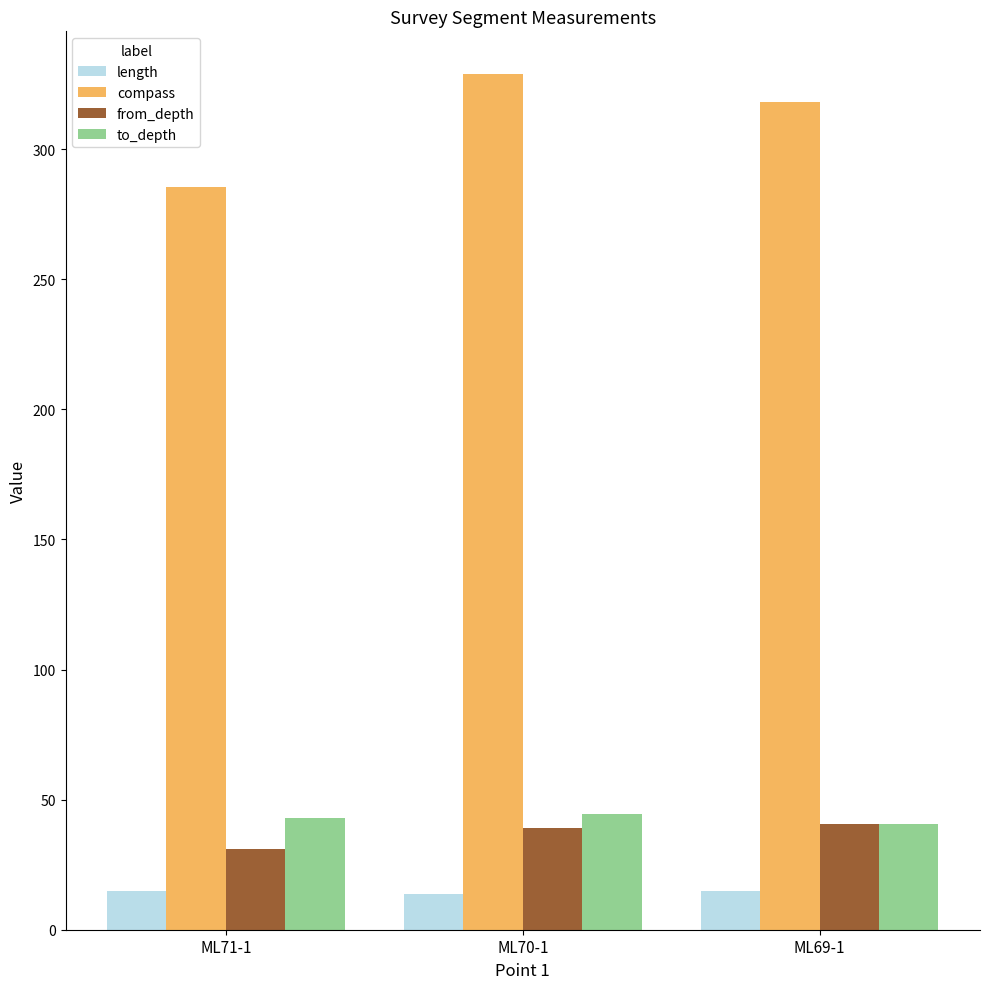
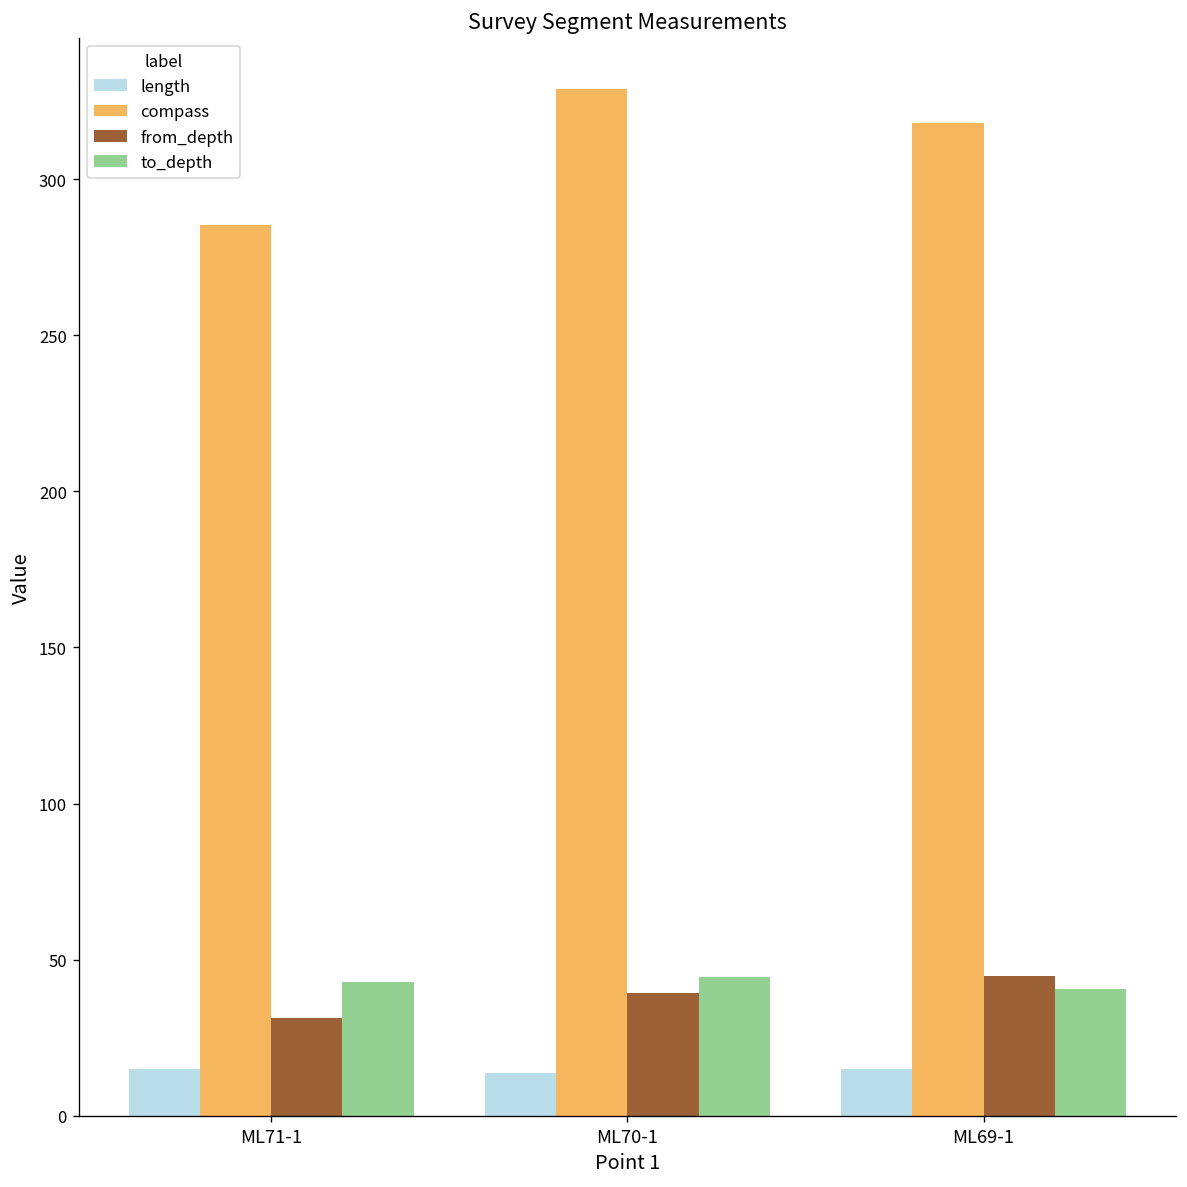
from_depth, ML69-1: 41 -> 45
